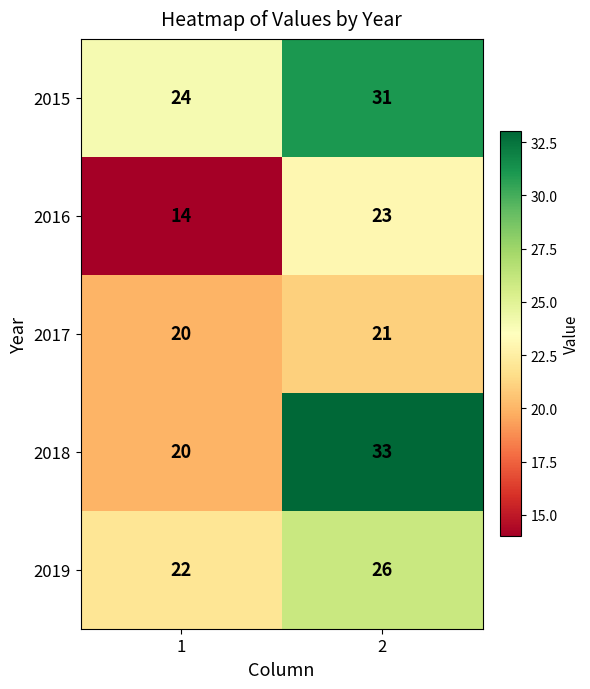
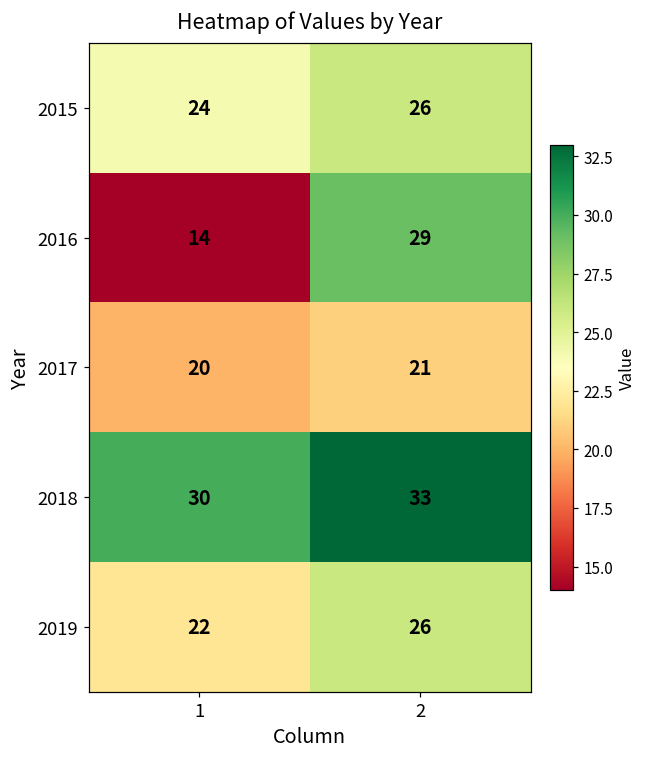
2015, 2: 31 -> 26
2016, 2: 23 -> 29
2018, 1: 20 -> 30
